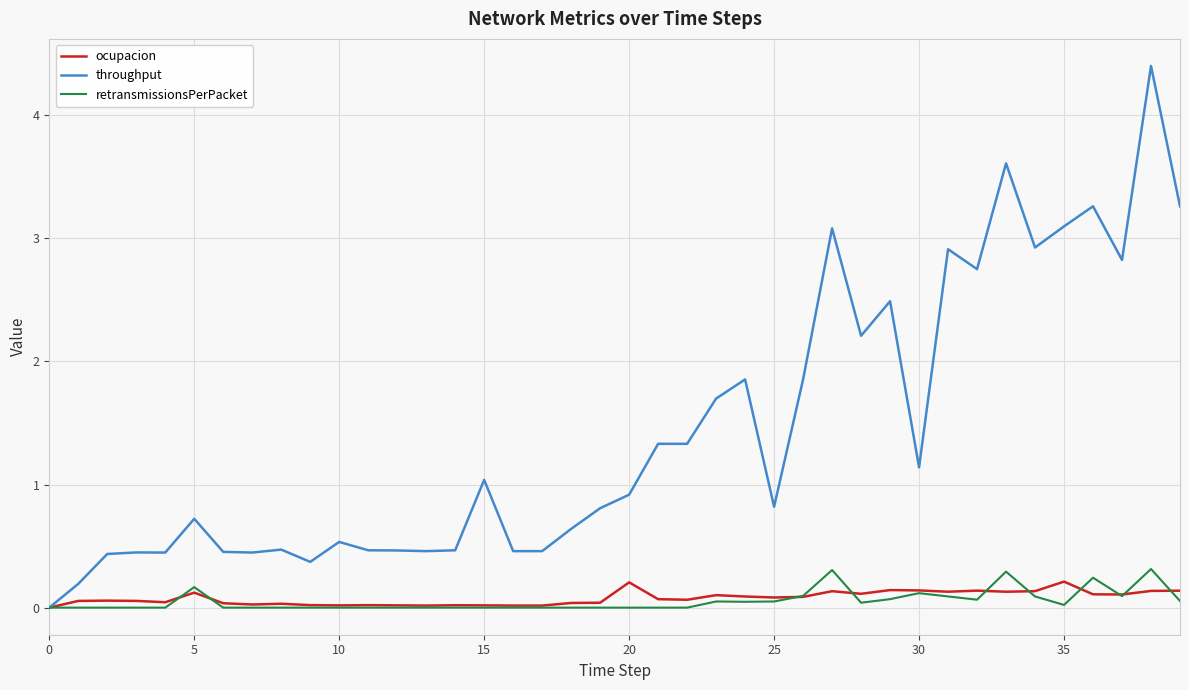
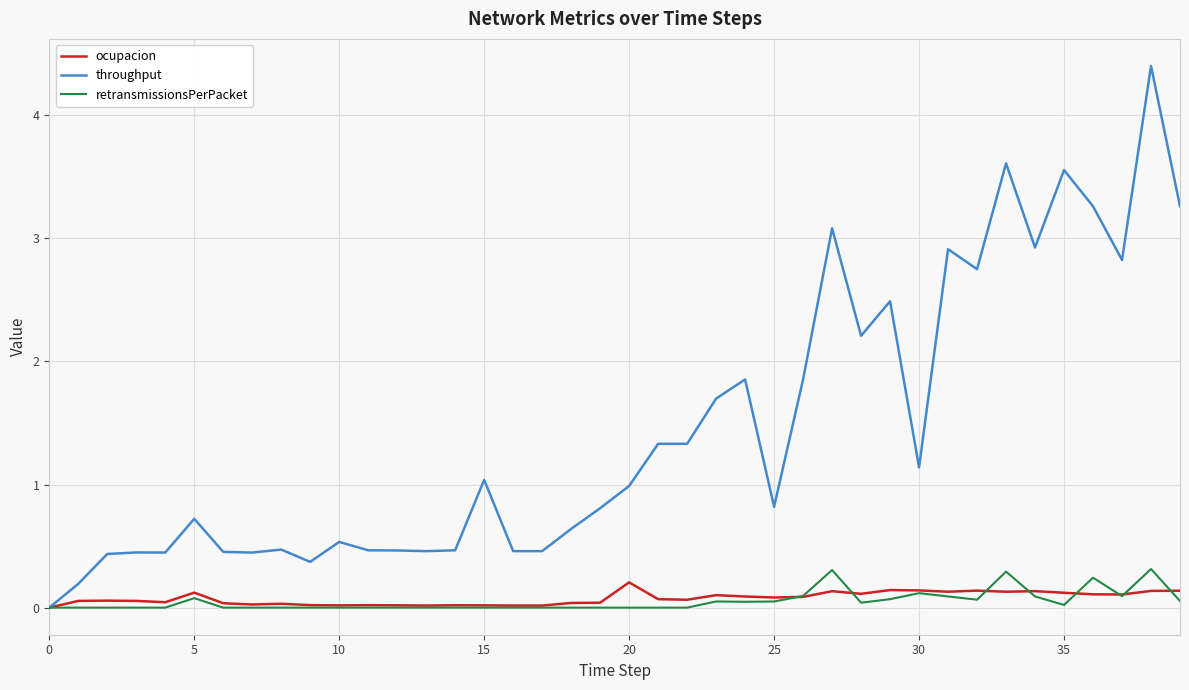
retransmissionsPerPacket, 5: 0.17 -> 0.08
throughput, 20: 0.92 -> 0.99
ocupacion, 35: 0.21 -> 0.12
throughput, 35: 3.10 -> 3.55
